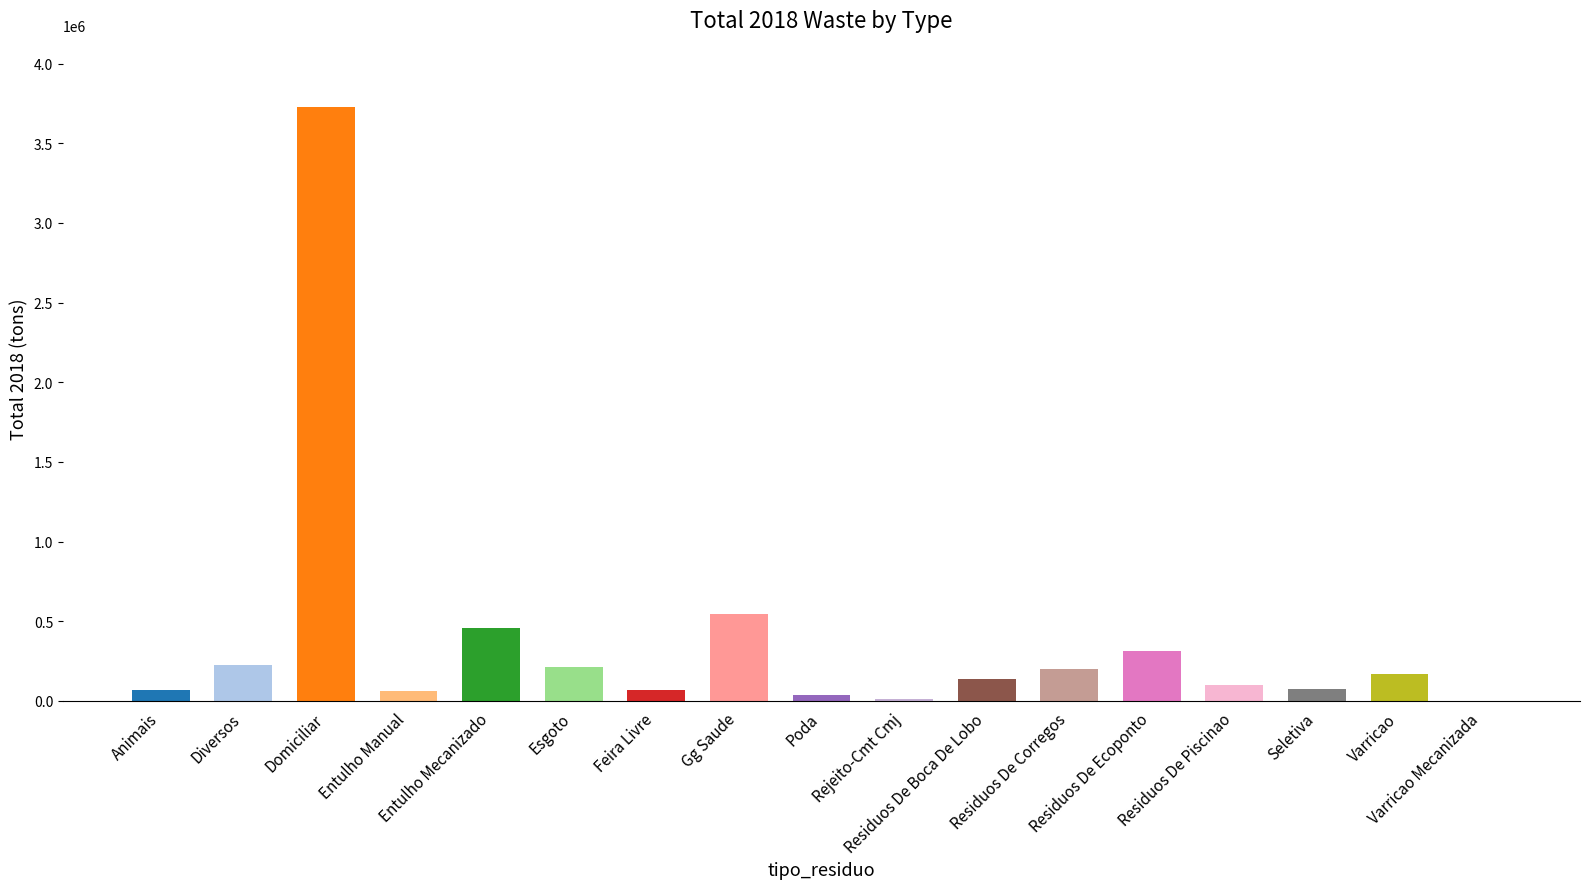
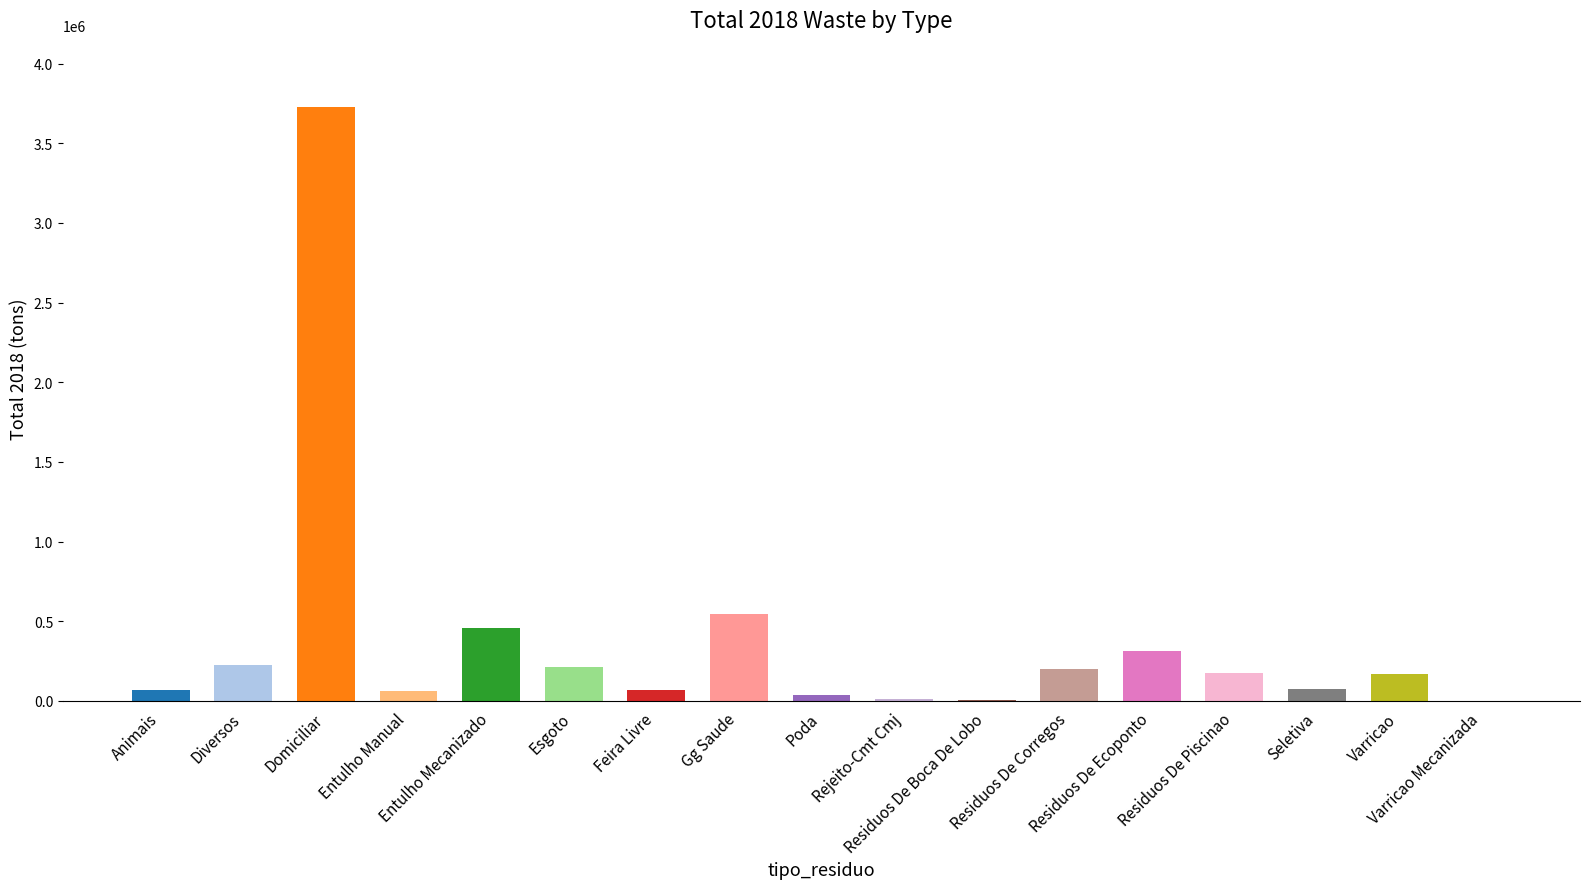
Residuos De Boca De Lobo: 140000 -> 10000
Residuos De Piscinao: 100000 -> 180000
